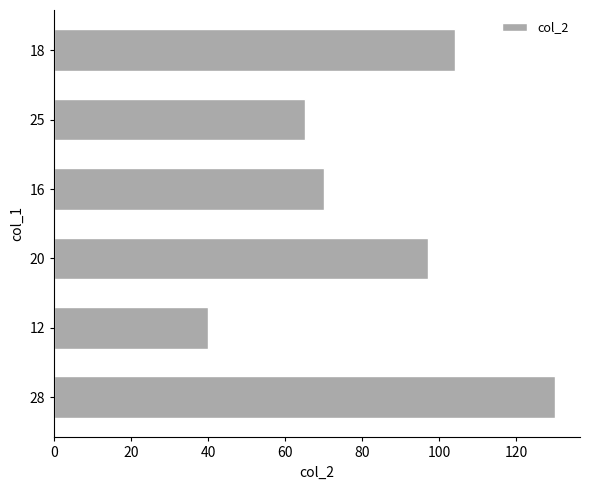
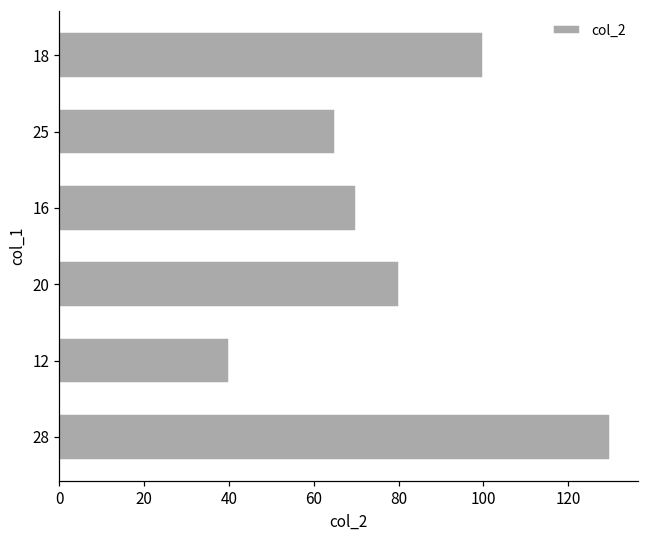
18: 104 -> 100
20: 97 -> 80
